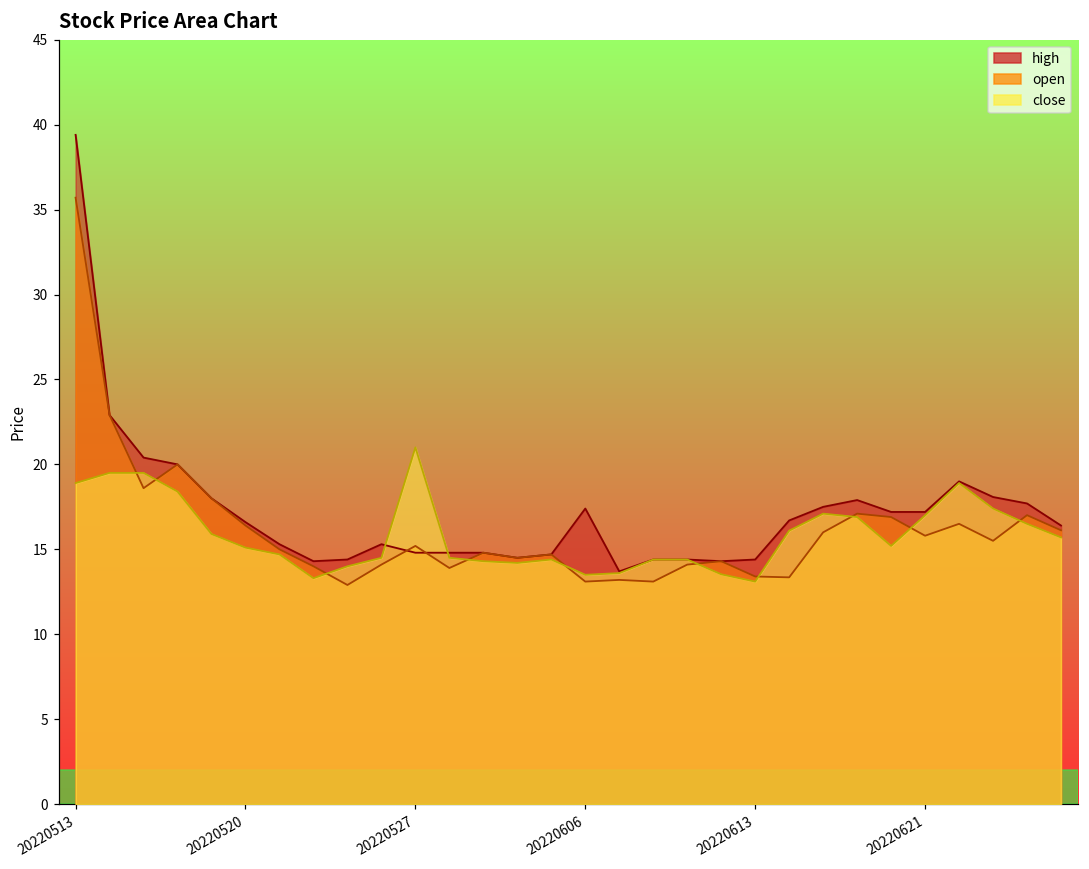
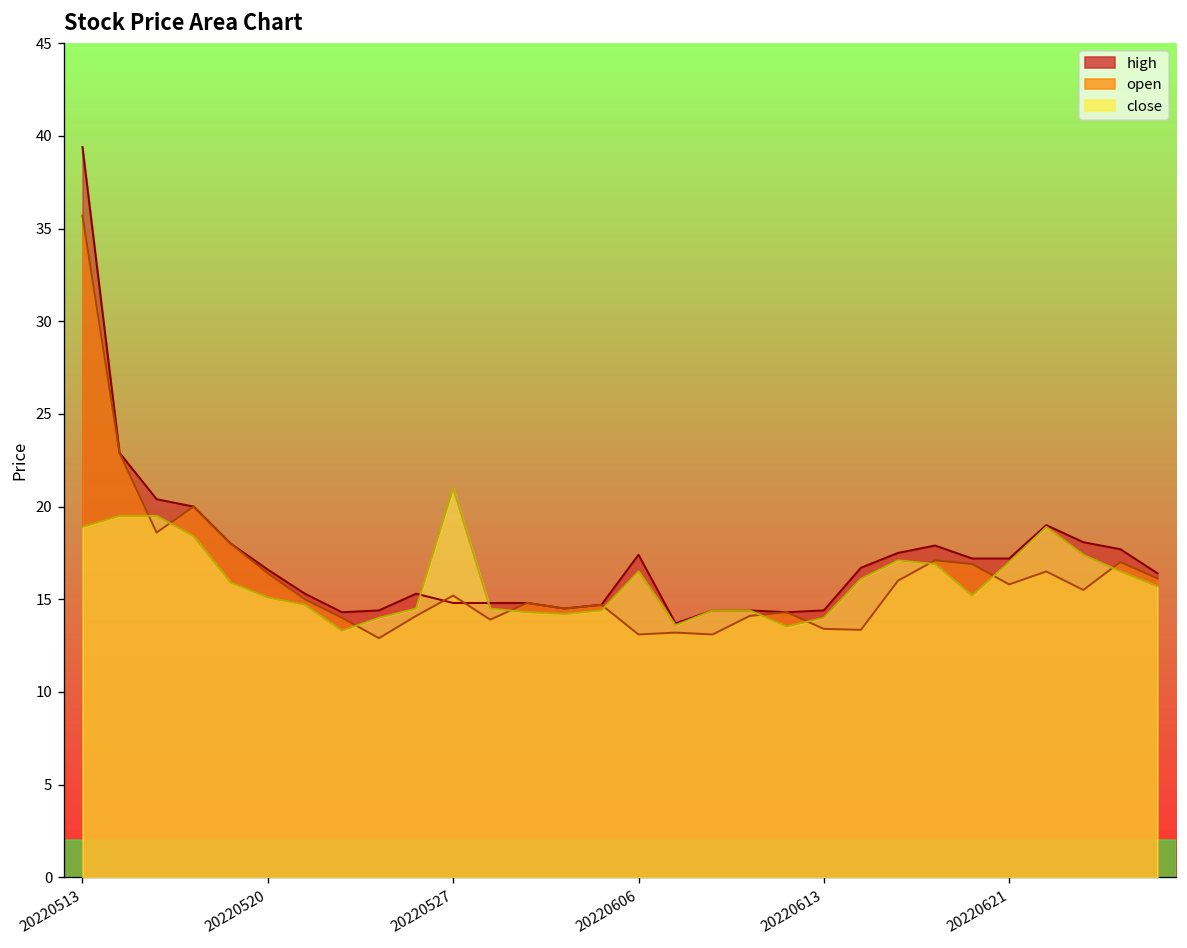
close, 20220606: 13.5 -> 16.5
close, 20220613: 13.1 -> 14.0
